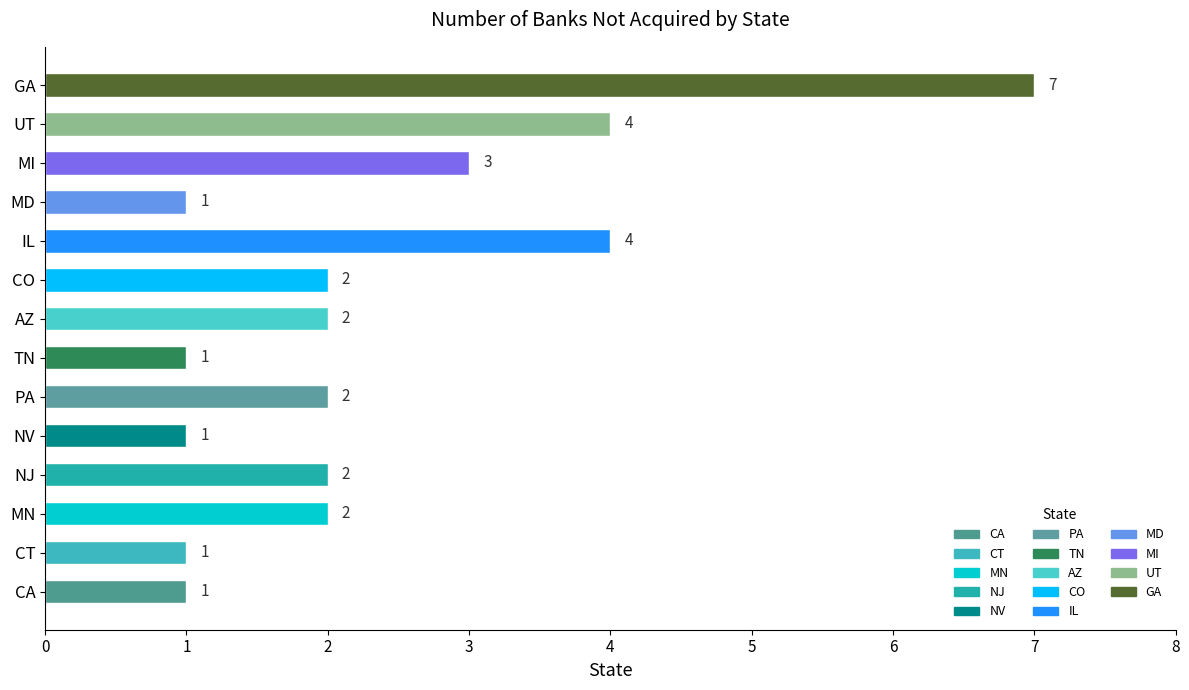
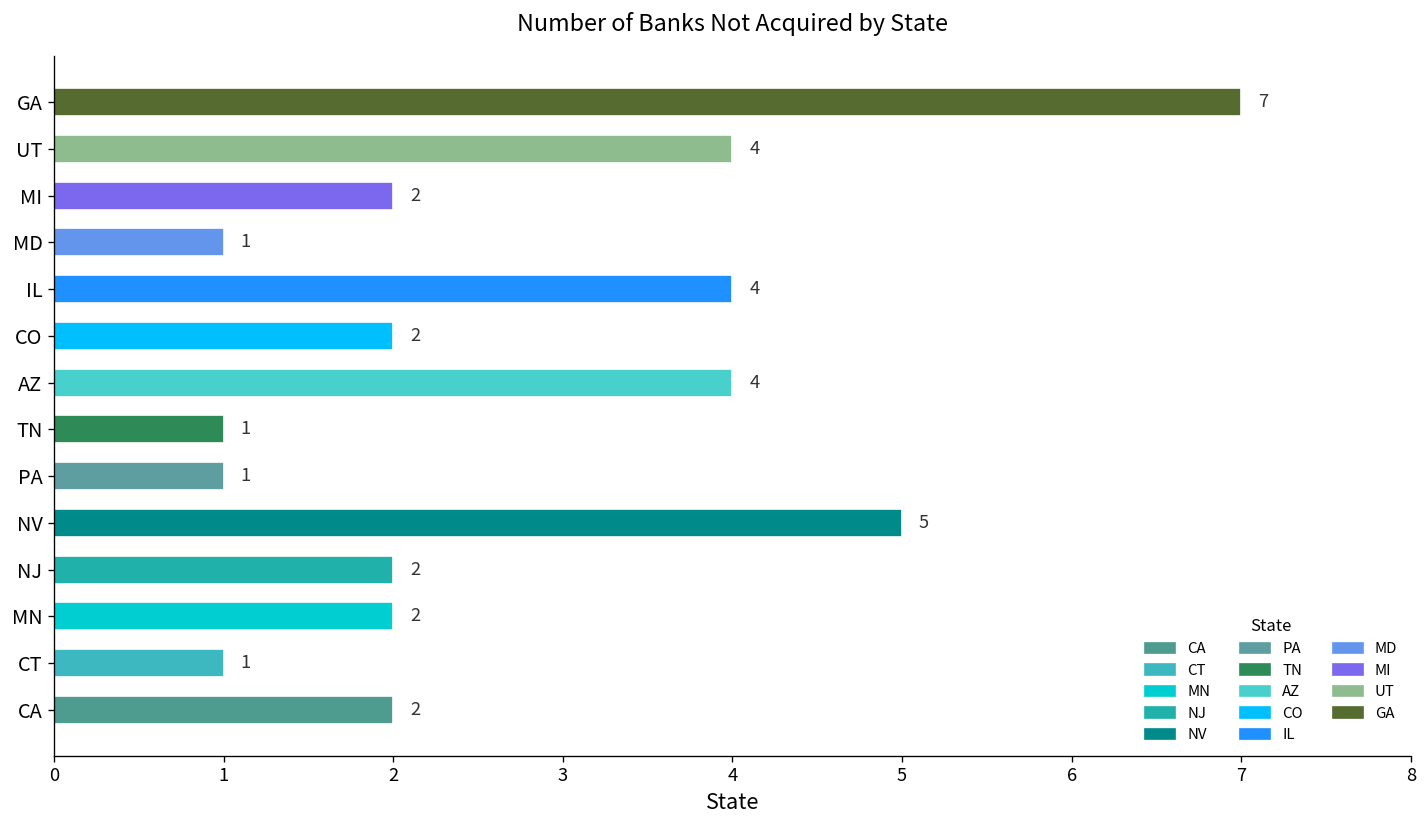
MI: 3 -> 2
AZ: 2 -> 4
PA: 2 -> 1
NV: 1 -> 5
CA: 1 -> 2
